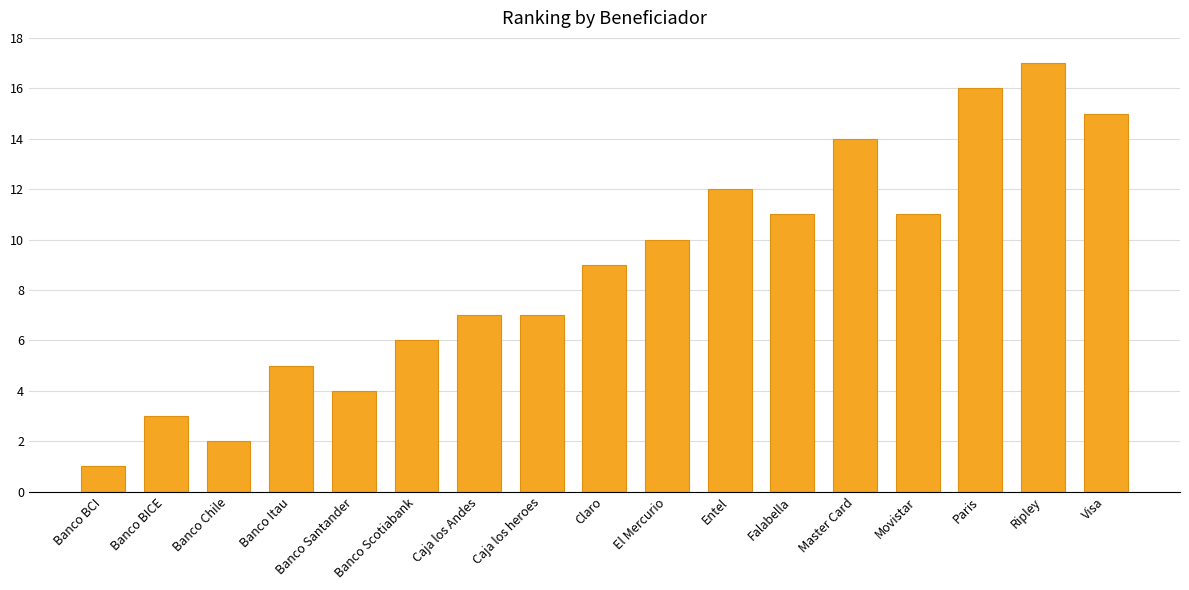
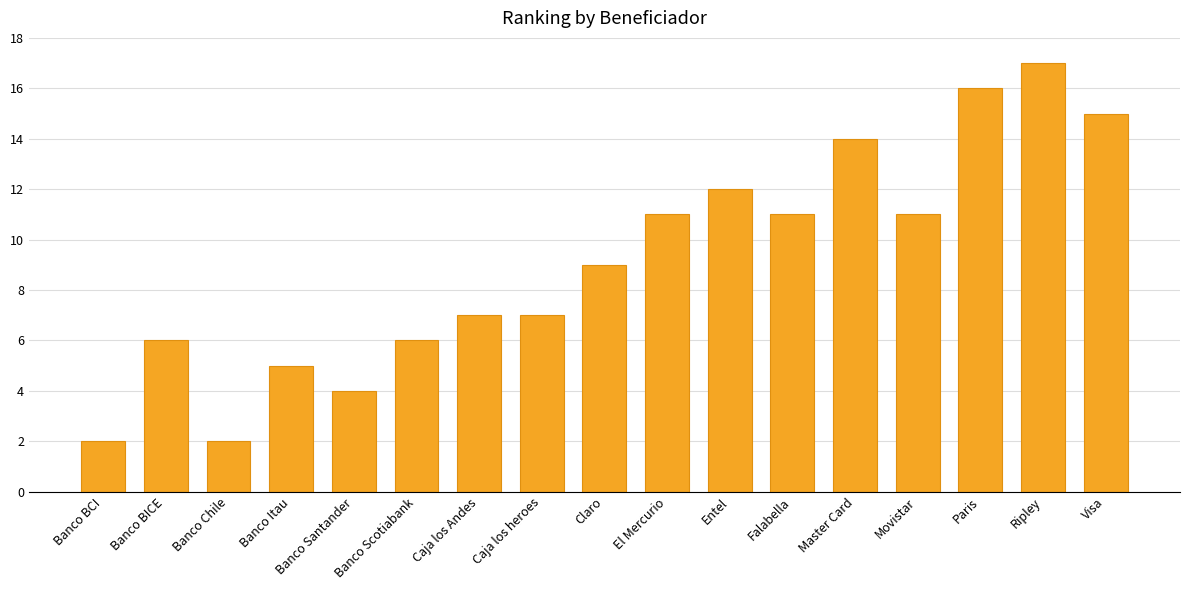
Banco BCI: 1 -> 2
Banco BICE: 3 -> 6
El Mercurio: 10 -> 11
